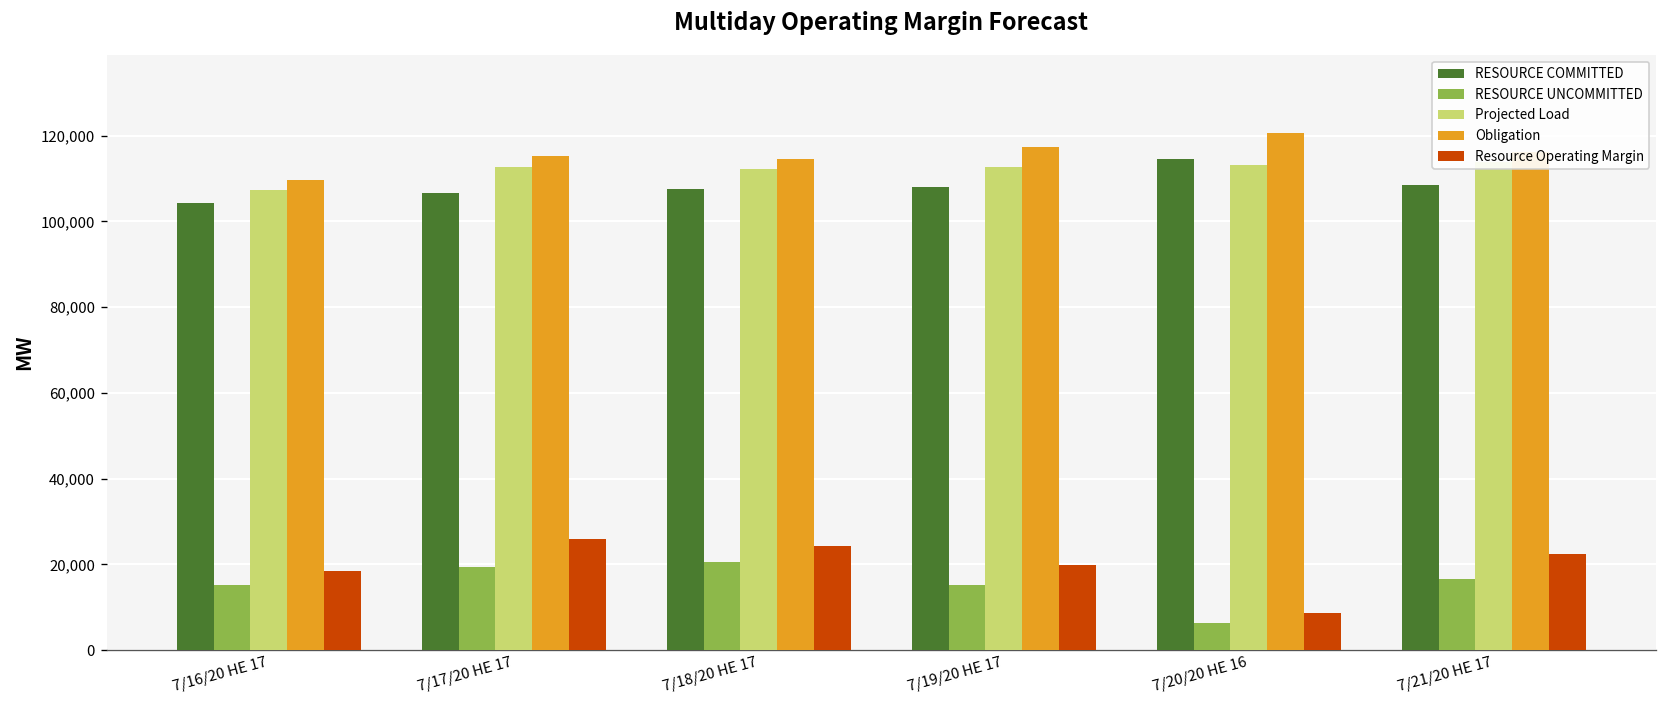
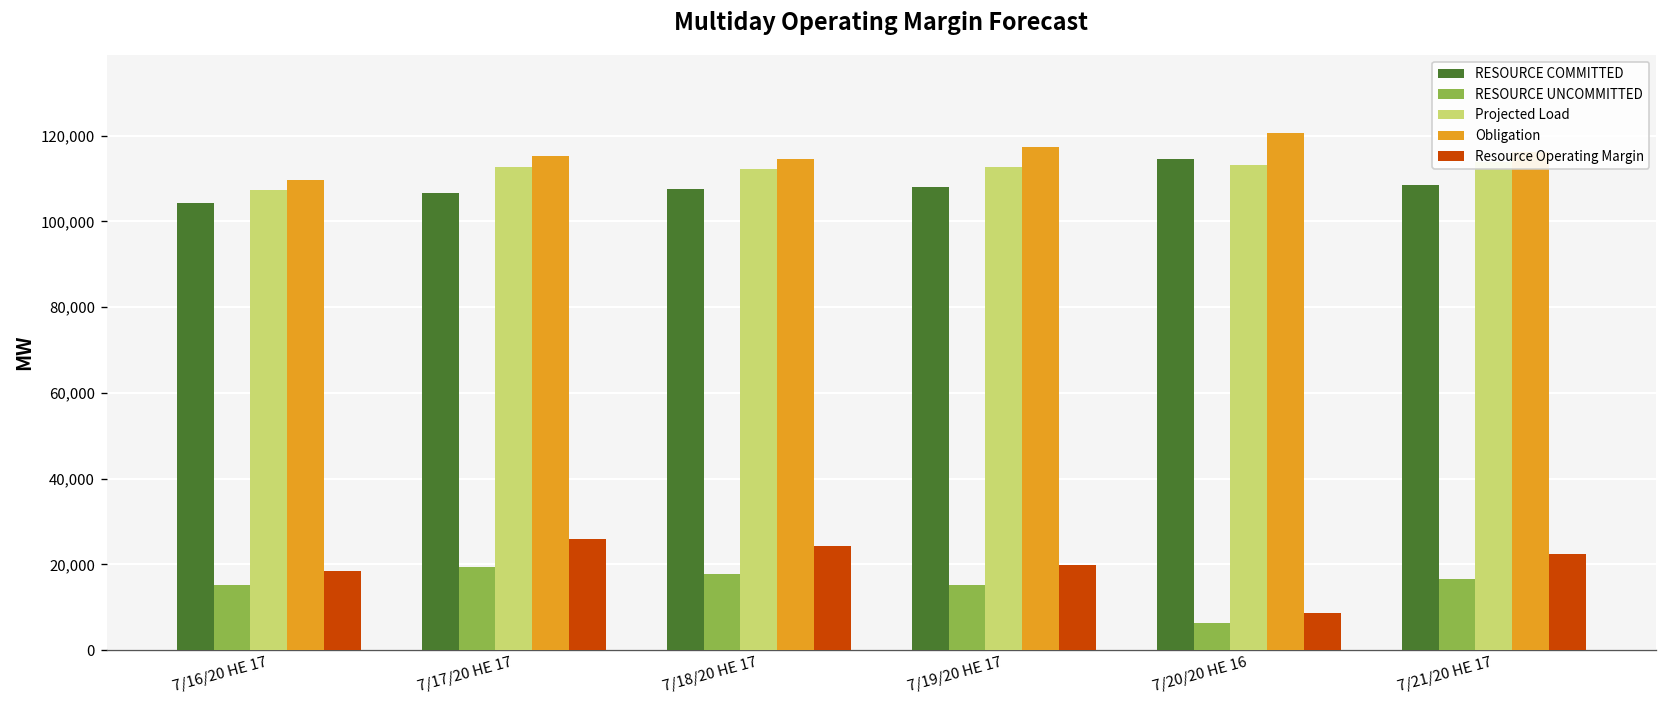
RESOURCE UNCOMMITTED, 7/18/20 HE 17: 21,000 -> 18,000
